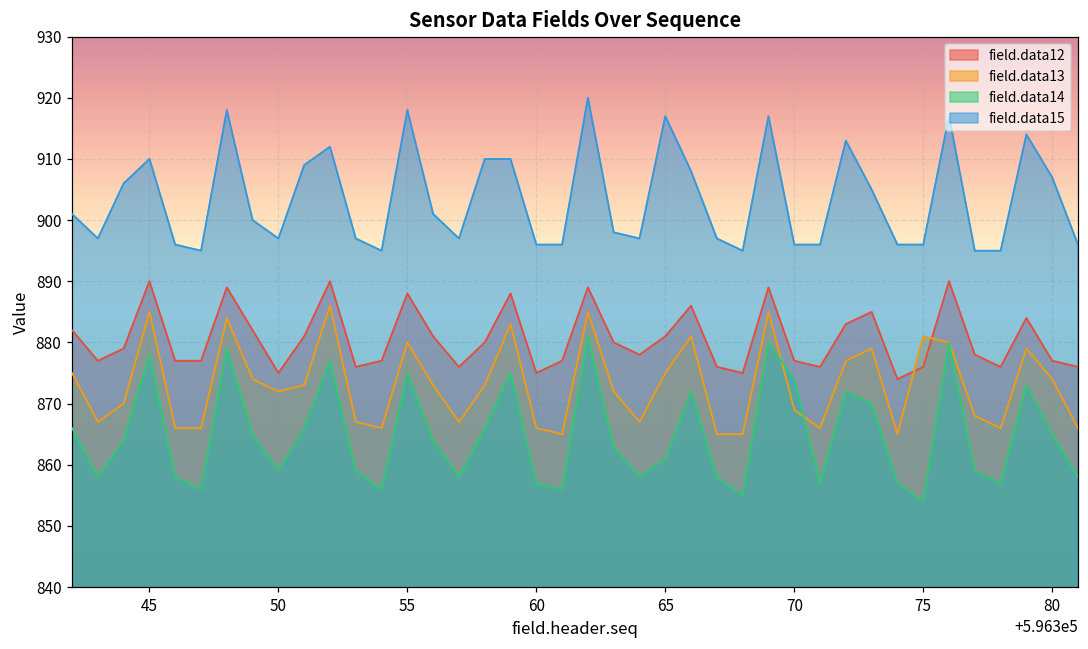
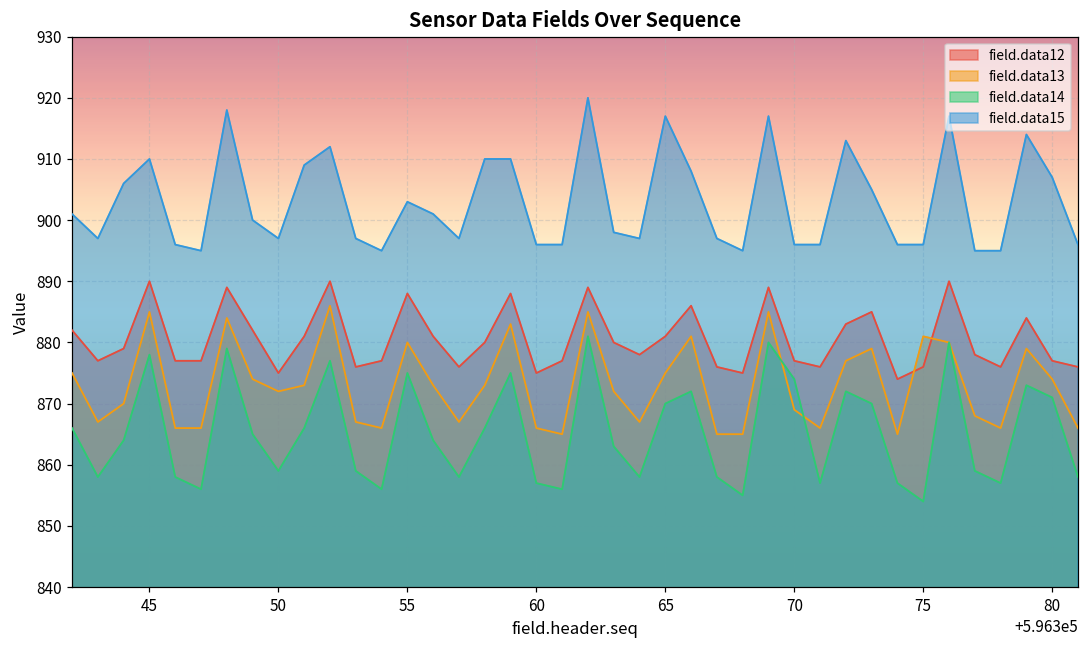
field.data15, 55: 918 -> 903
field.data14, 65: 861 -> 870
field.data14, 80: 865 -> 871
